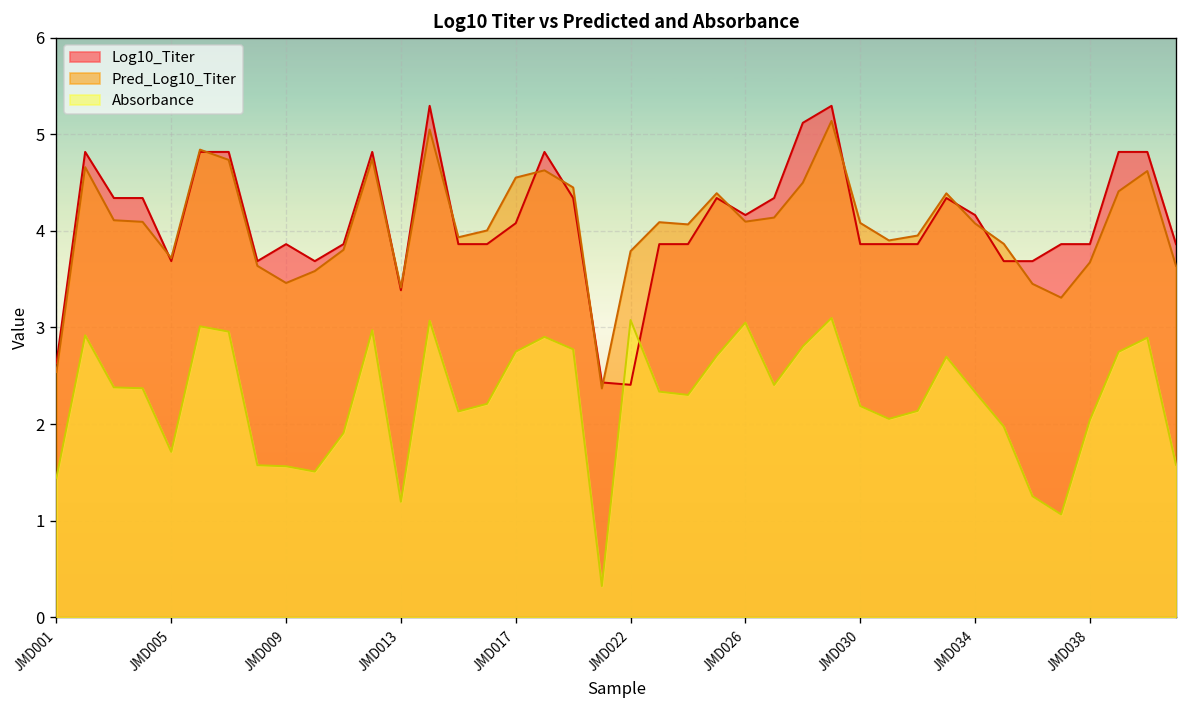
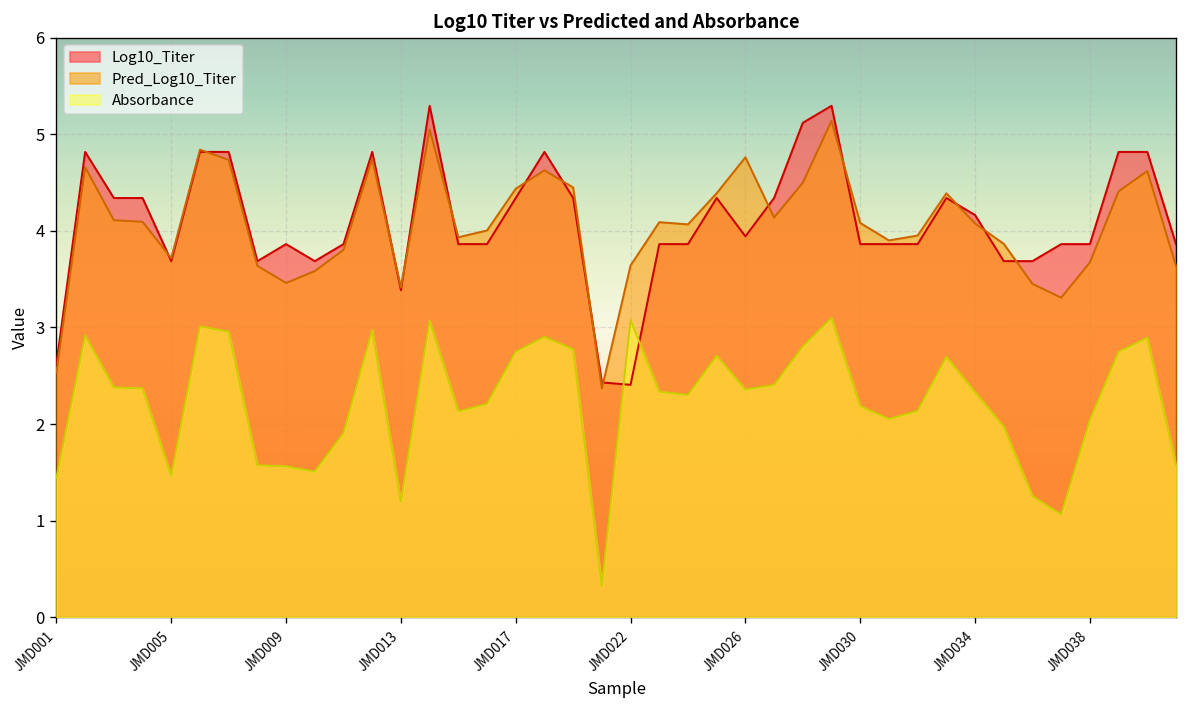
Absorbance, JMD005: 1.7 -> 1.5
Log10_Titer, JMD017: 4.1 -> 4.3
Pred_Log10_Titer, JMD017: 4.6 -> 4.4
Pred_Log10_Titer, JMD022: 3.8 -> 3.6
Log10_Titer, JMD026: 4.2 -> 3.9
Pred_Log10_Titer, JMD026: 4.1 -> 4.8
Absorbance, JMD026: 3.1 -> 2.4
